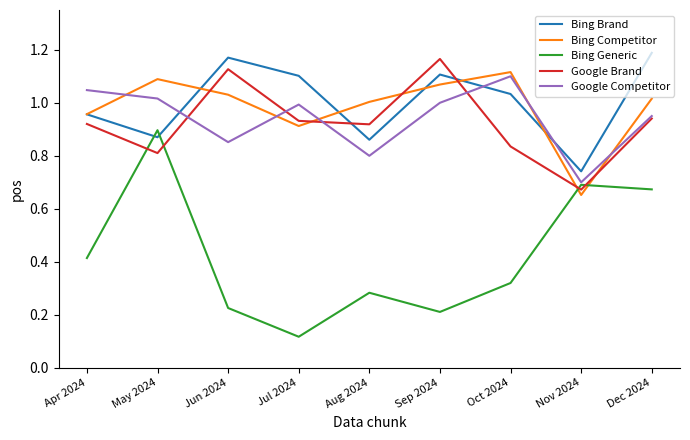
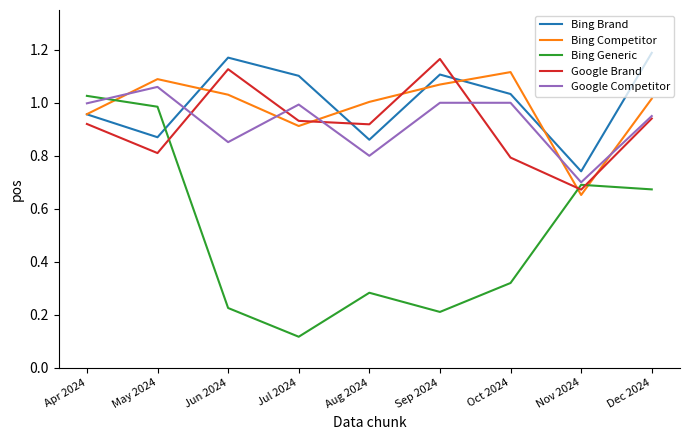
Bing Generic, Apr 2024: 0.41 -> 1.03
Google Competitor, Apr 2024: 1.05 -> 1.00
Bing Generic, May 2024: 0.90 -> 0.99
Google Competitor, May 2024: 1.02 -> 1.06
Google Brand, Oct 2024: 0.84 -> 0.79
Google Competitor, Oct 2024: 1.1 -> 1.0
